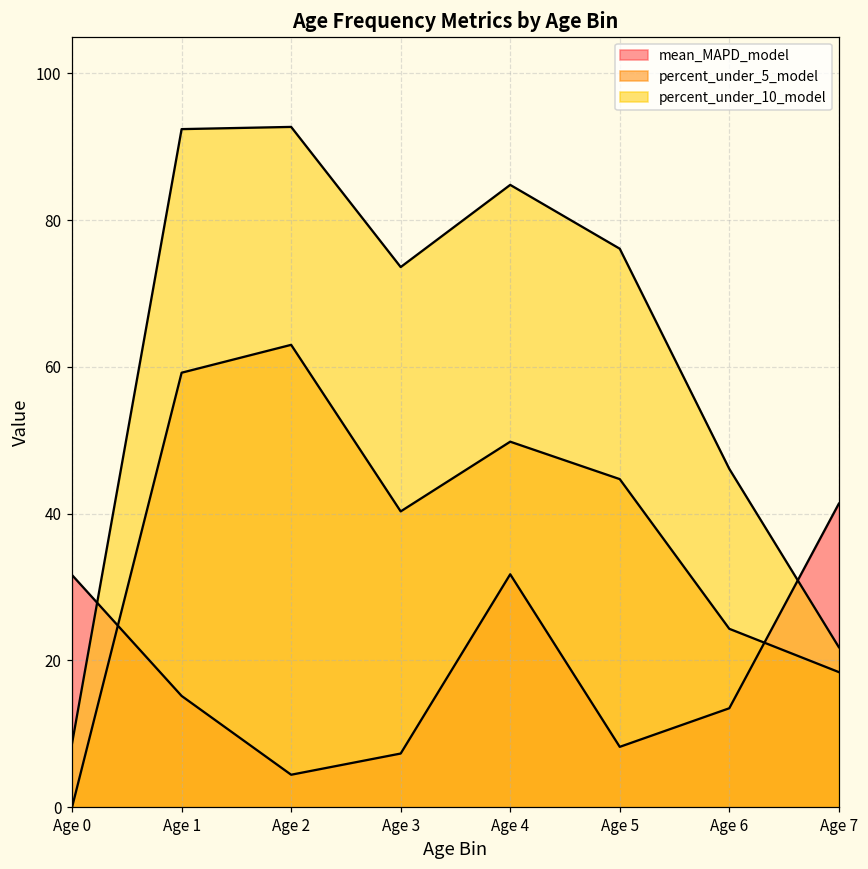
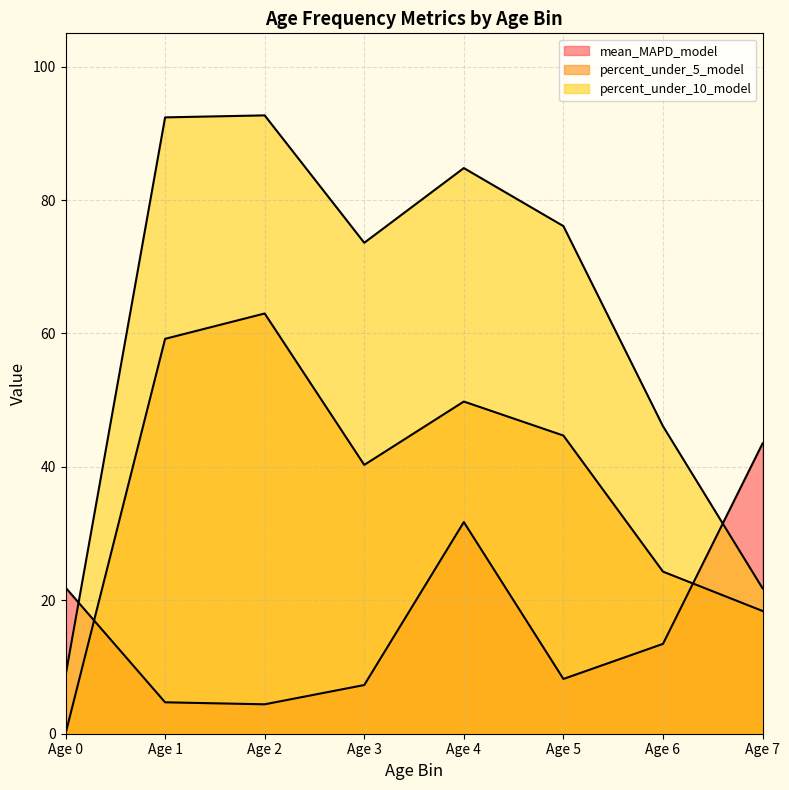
mean_MAPD_model, Age 0: 32 -> 22
mean_MAPD_model, Age 1: 15 -> 5
mean_MAPD_model, Age 7: 41 -> 44
